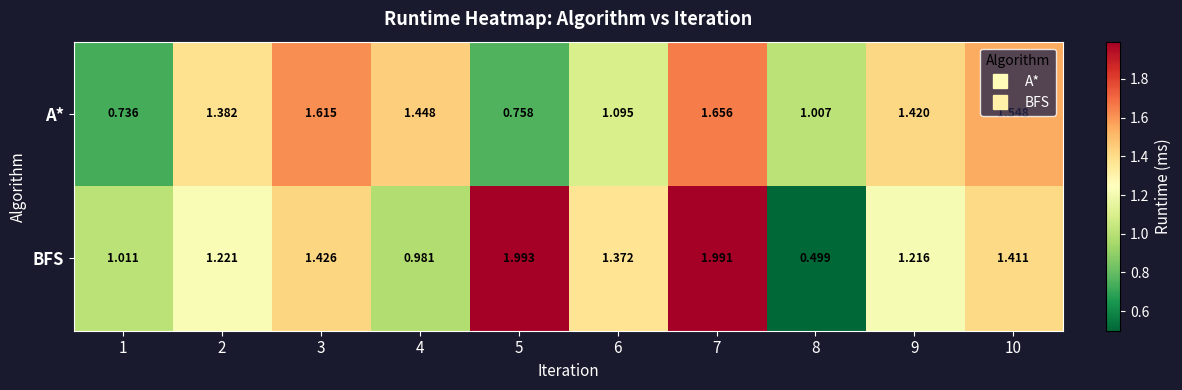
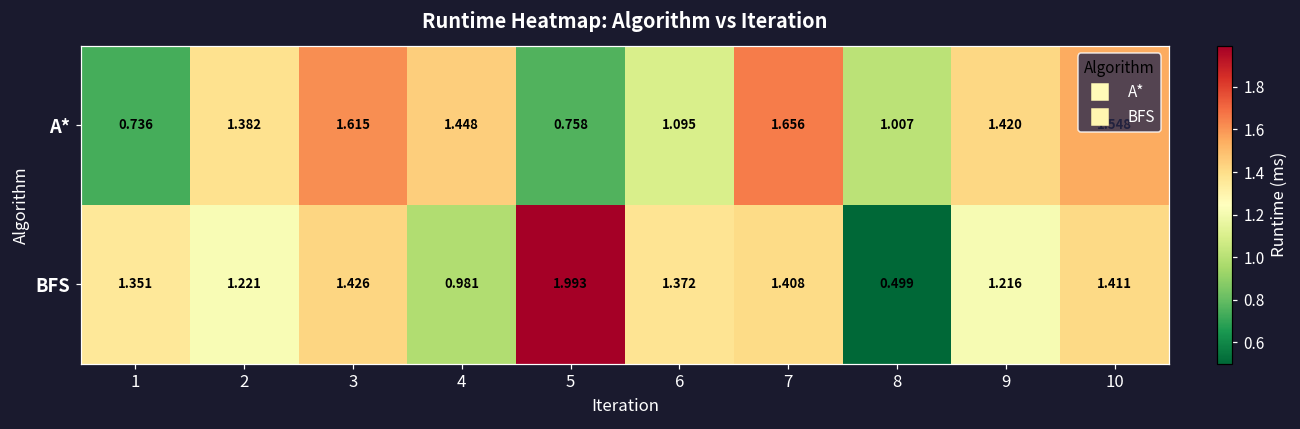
BFS, 1: 1.011 -> 1.351
BFS, 7: 1.991 -> 1.408
